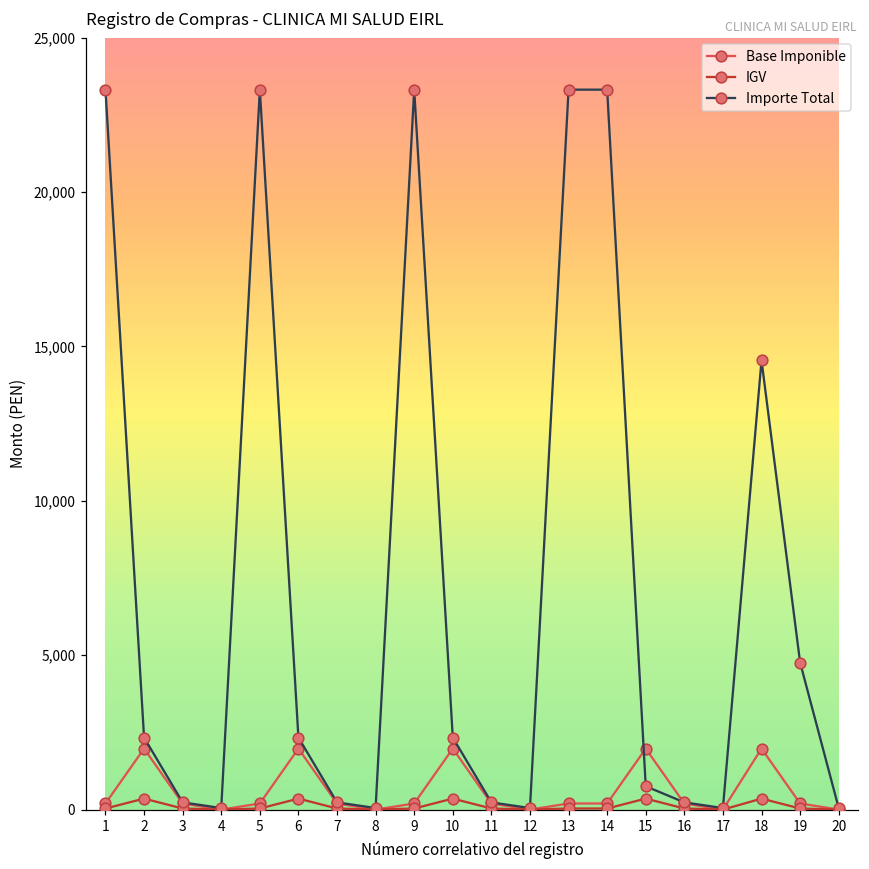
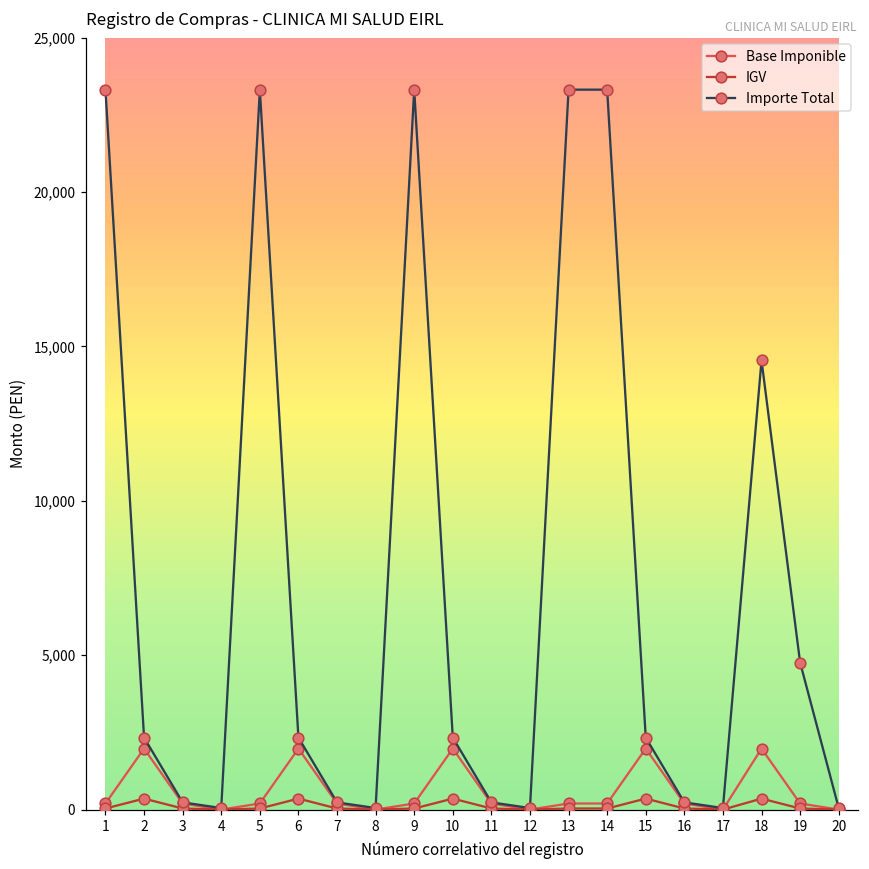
Importe Total, 15: 800 -> 2,300
